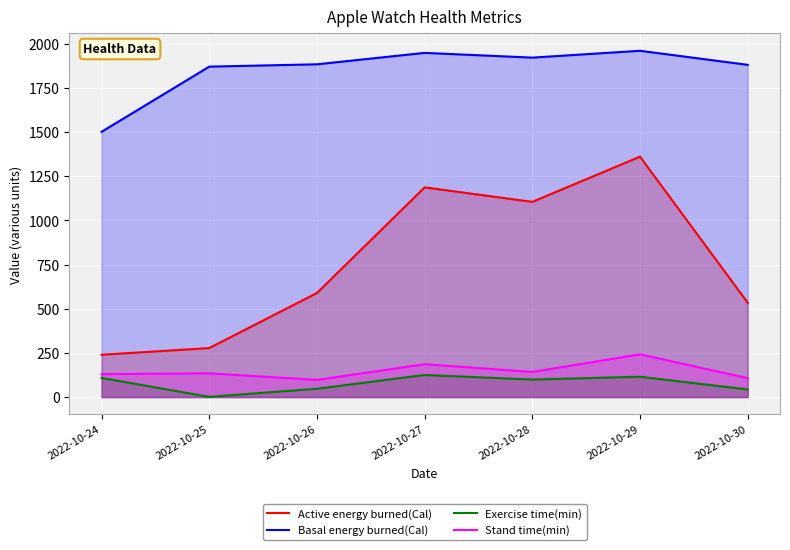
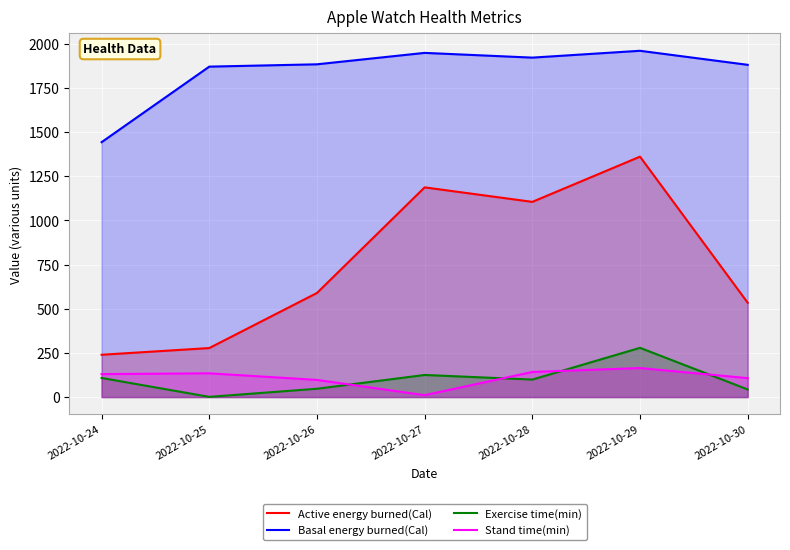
Basal energy burned(Cal), 2022-10-24: 1500 -> 1440
Stand time(min), 2022-10-27: 190 -> 10
Exercise time(min), 2022-10-29: 120 -> 280
Stand time(min), 2022-10-29: 240 -> 160
